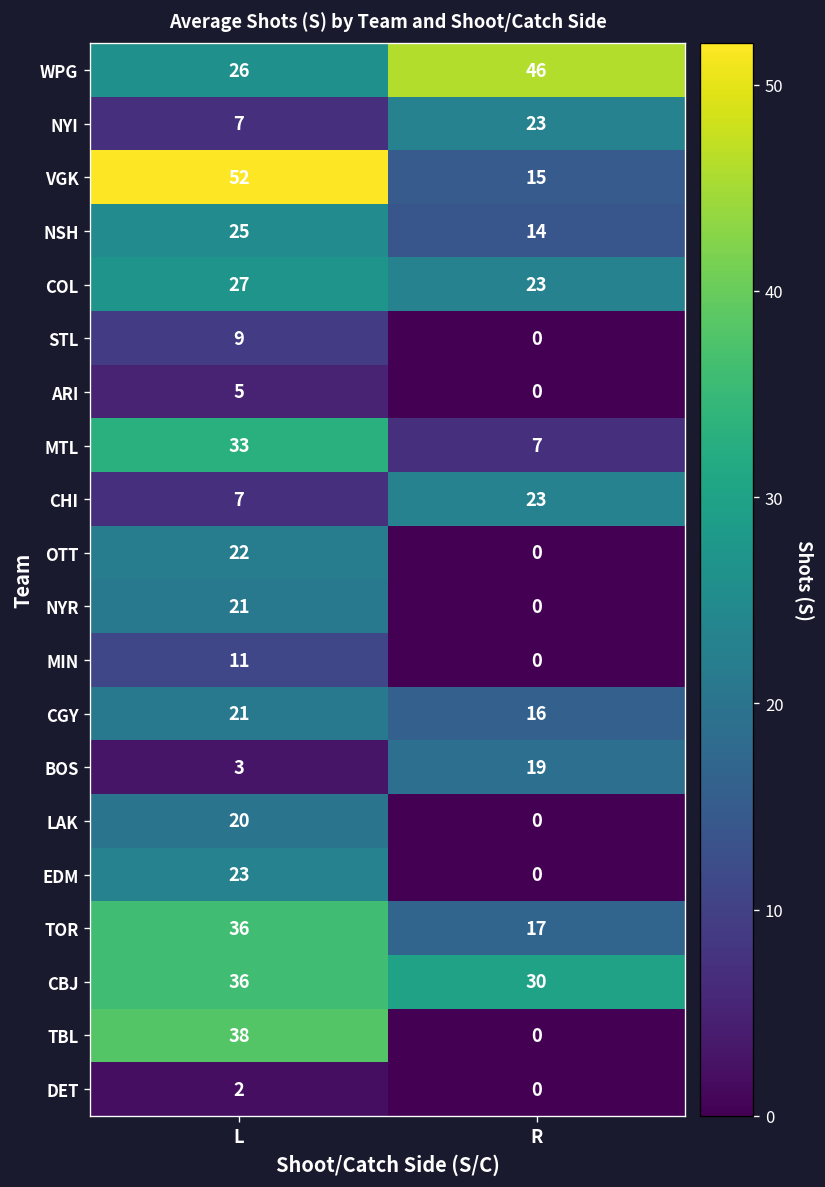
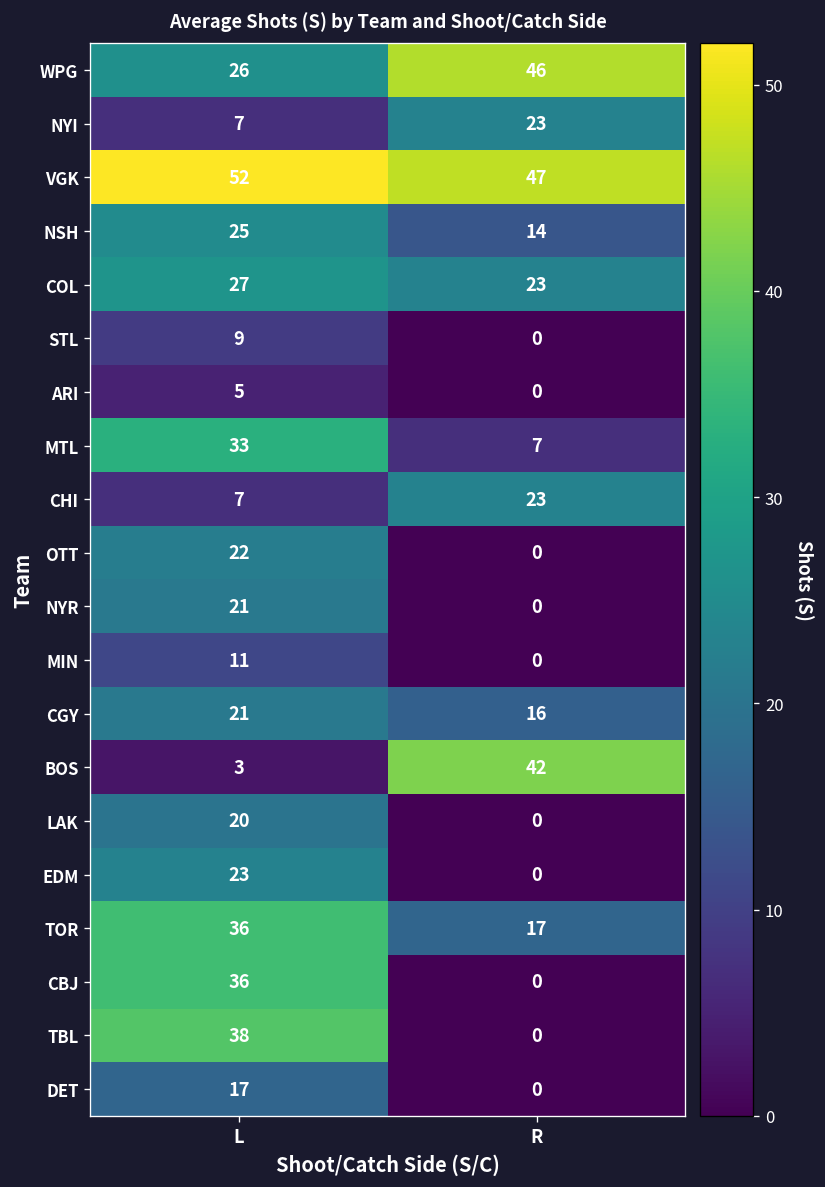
VGK, R: 15 -> 47
BOS, R: 19 -> 42
CBJ, R: 30 -> 0
DET, L: 2 -> 17
